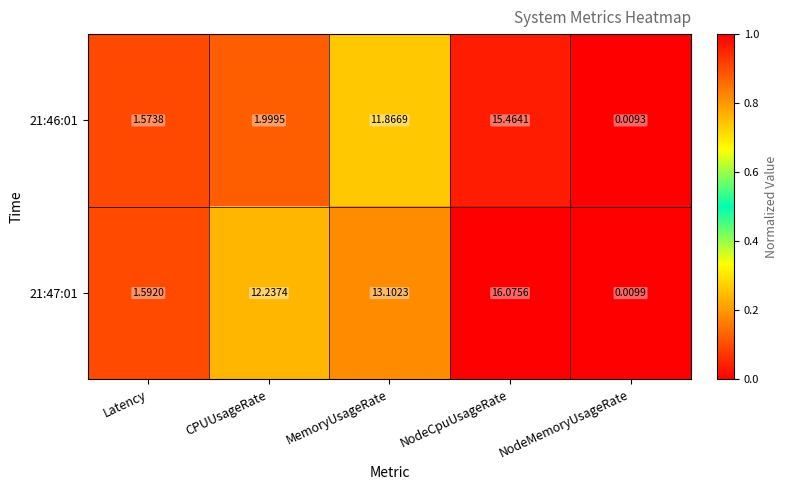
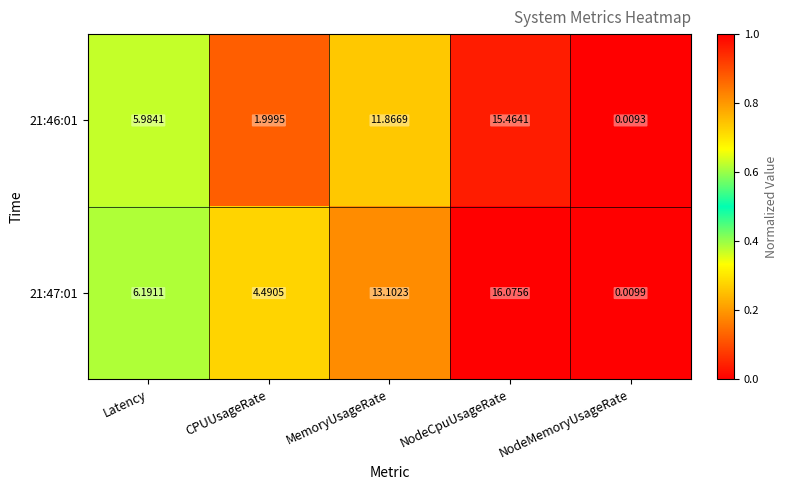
21:46:01, Latency: 1.5738 -> 5.9841
21:47:01, Latency: 1.5920 -> 6.1911
21:47:01, CPUUsageRate: 12.2374 -> 4.4905
